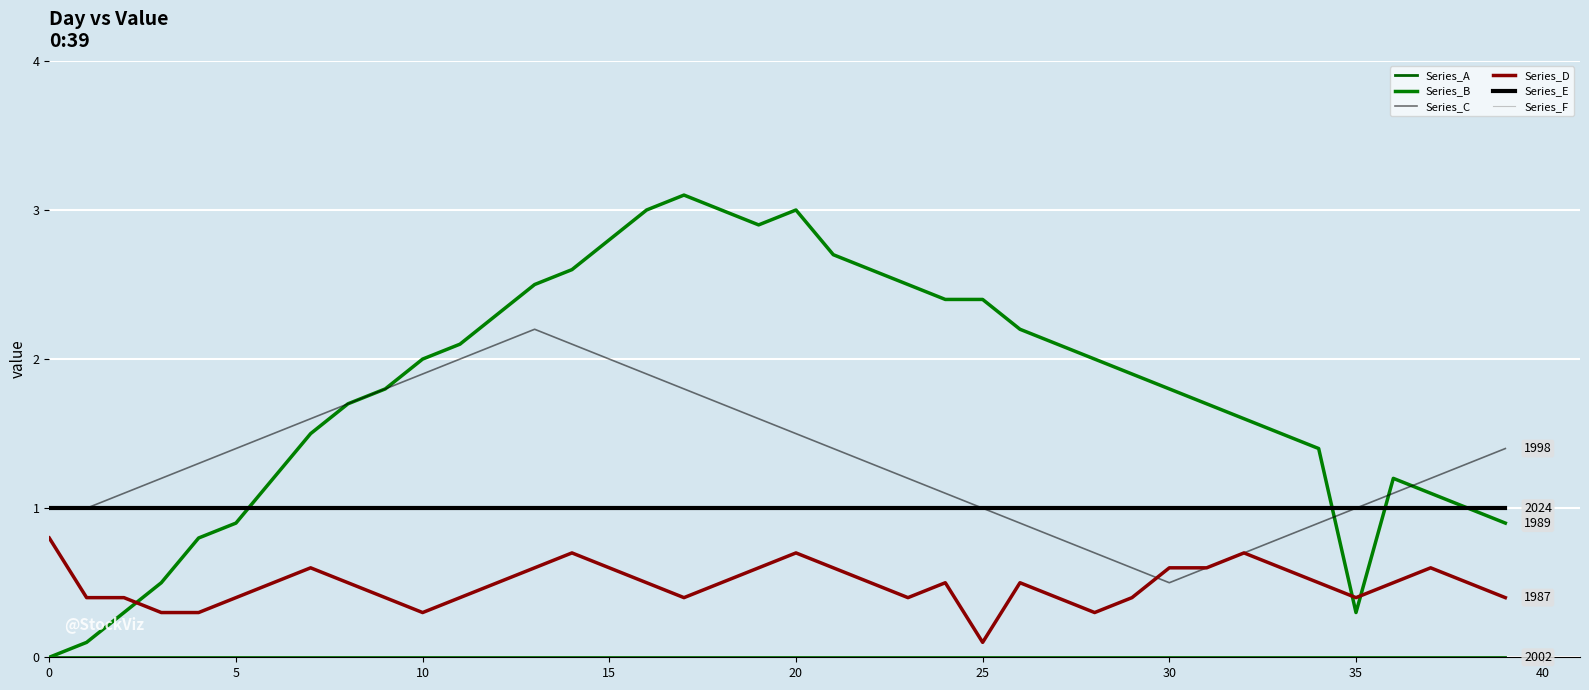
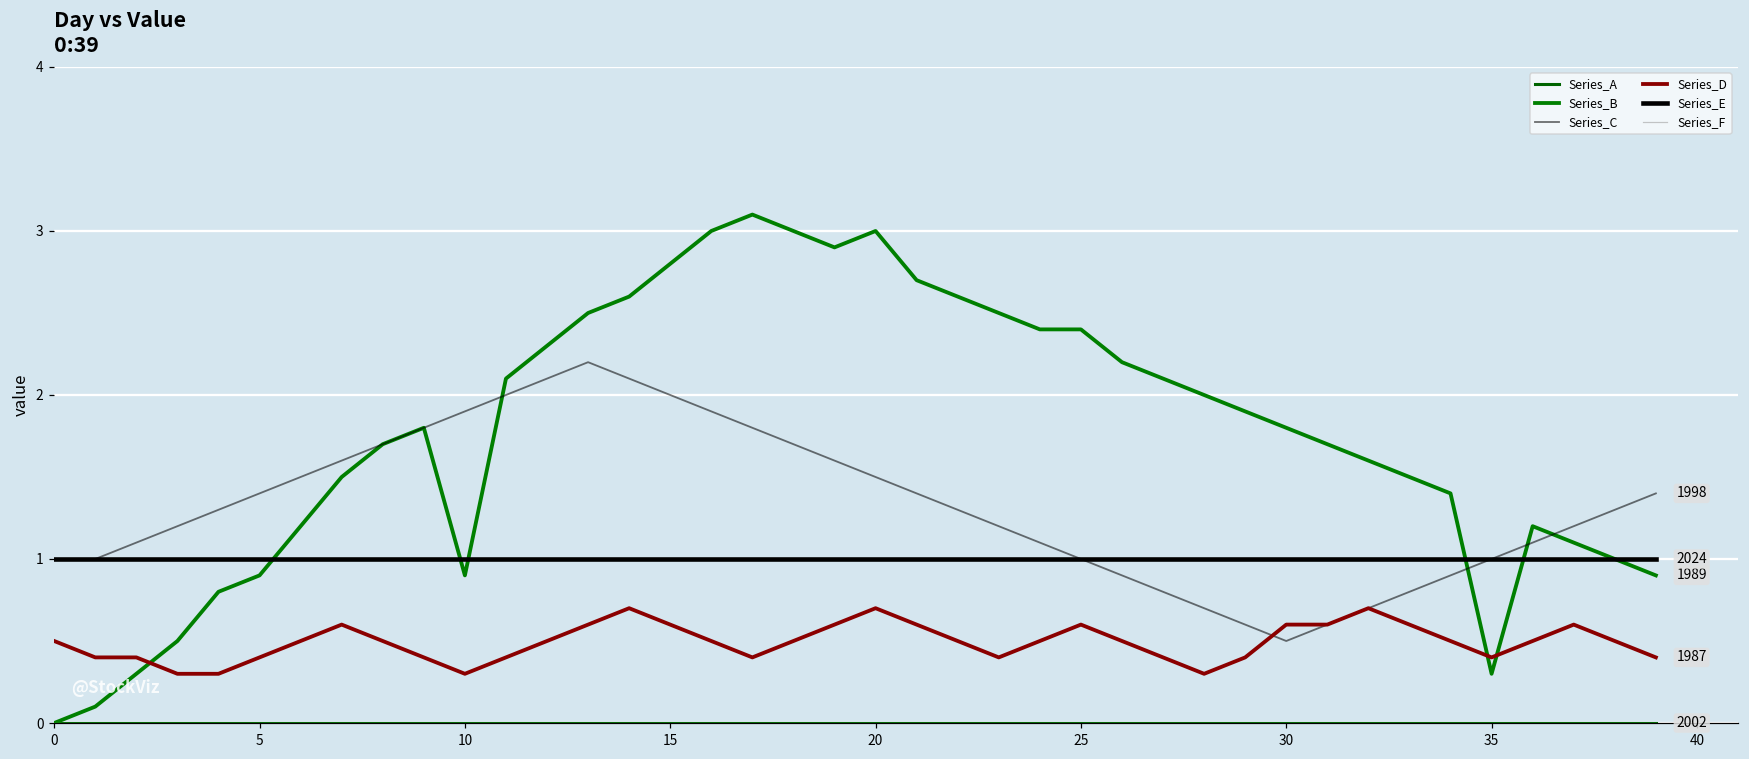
Series_D, 0: 0.8 -> 0.5
Series_B, 10: 2.0 -> 0.9
Series_D, 25: 0.1 -> 0.6
